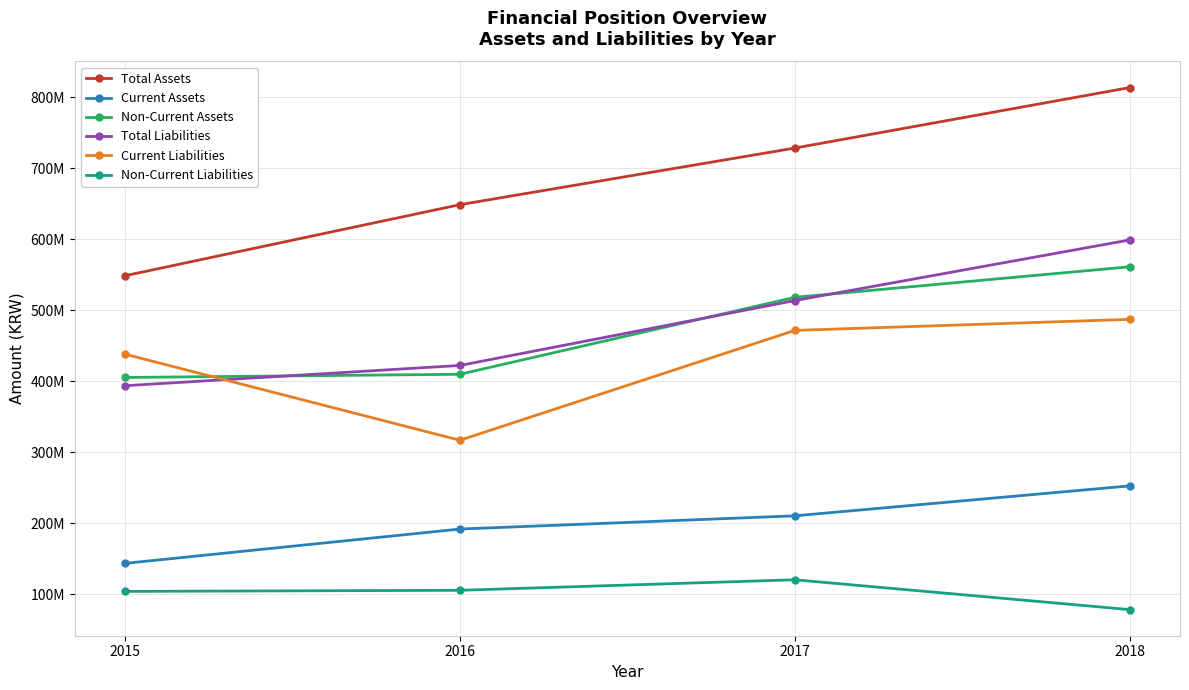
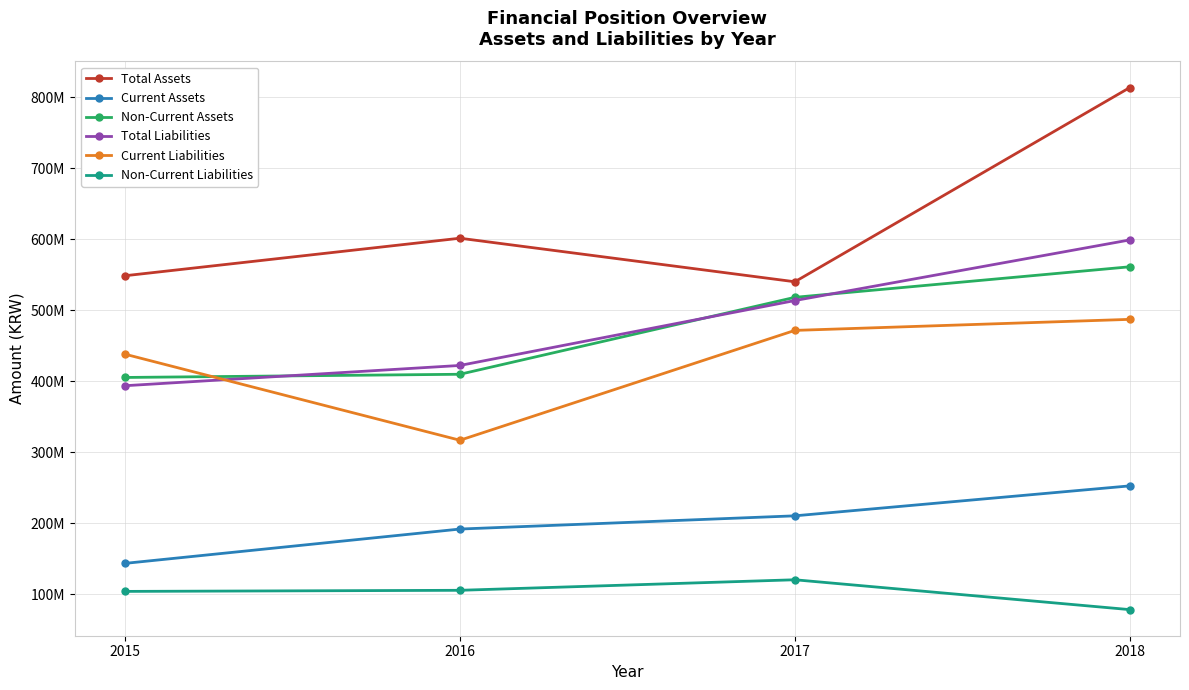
Total Assets, 2016: 650000000 -> 600000000
Total Assets, 2017: 730000000 -> 540000000
